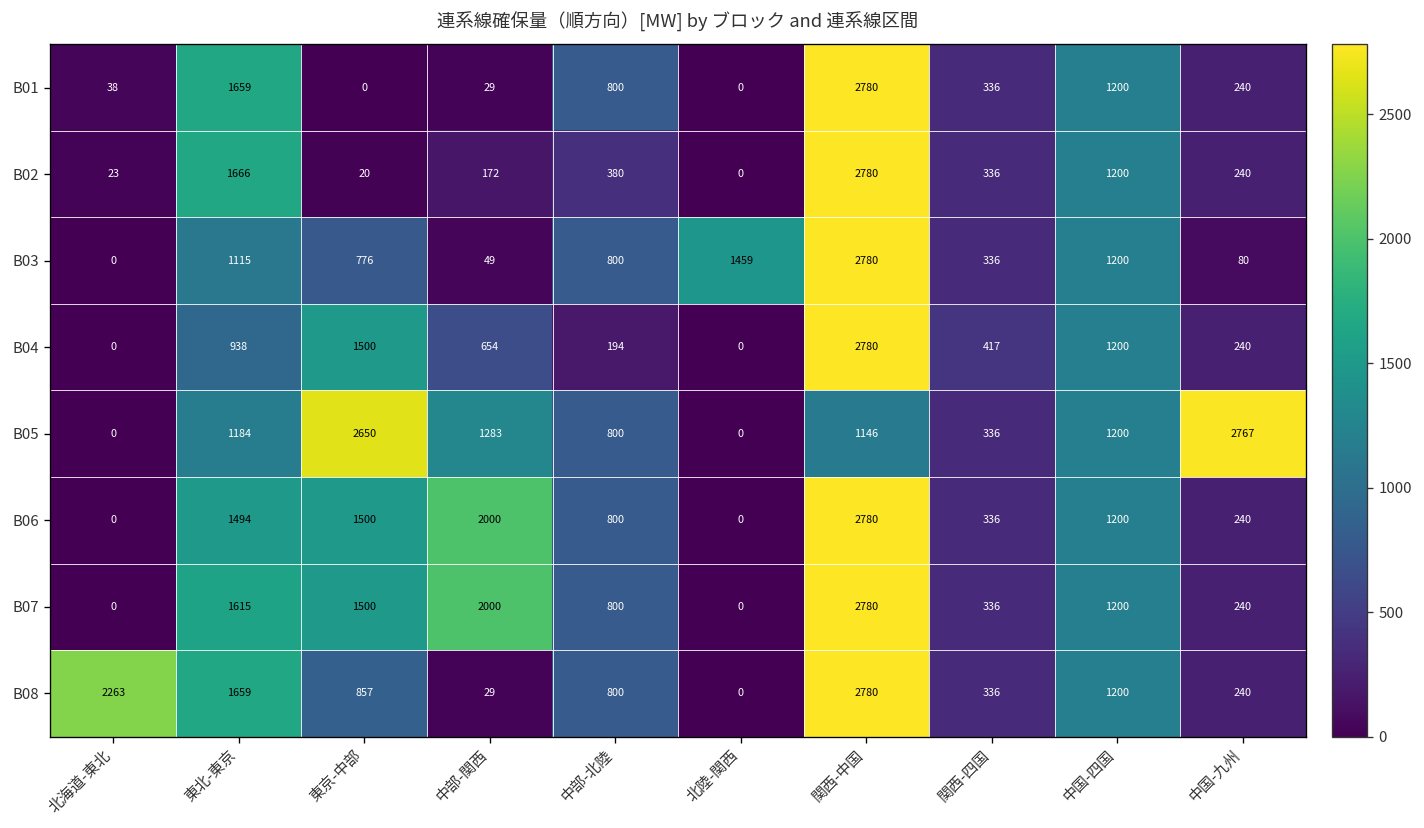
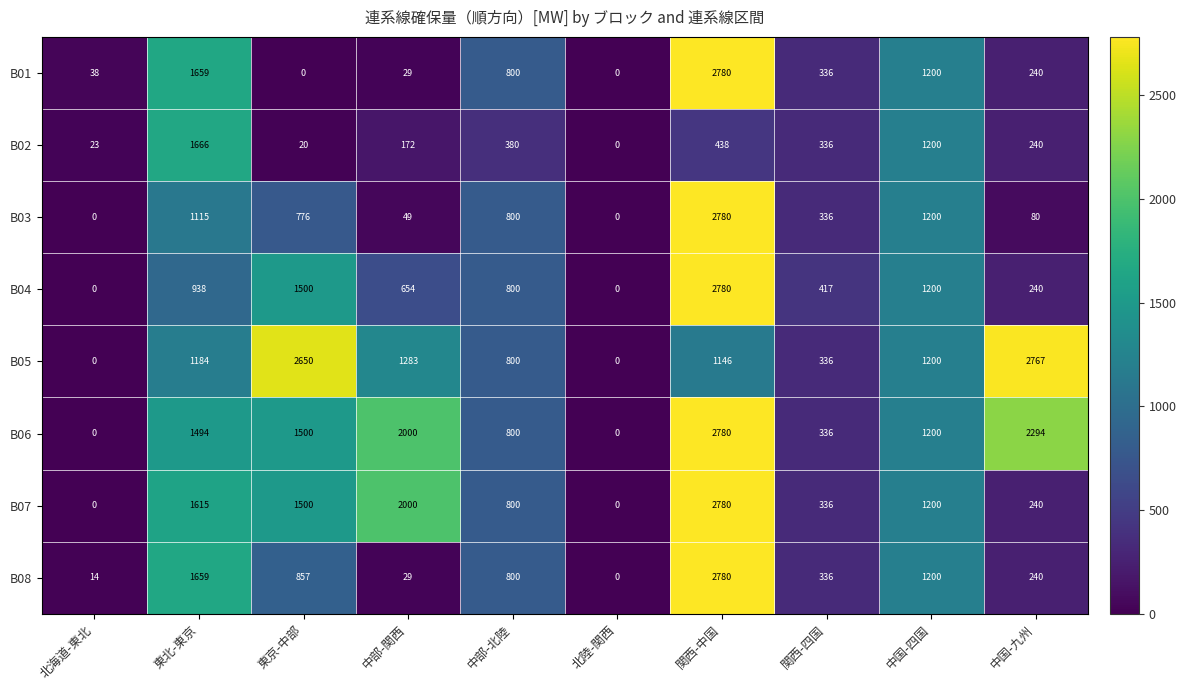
B02, 関西-中国: 2780 -> 438
B03, 北陸-関西: 1459 -> 0
B04, 中部-北陸: 194 -> 800
B06, 中国-九州: 240 -> 2294
B08, 北海道-東北: 2263 -> 14
